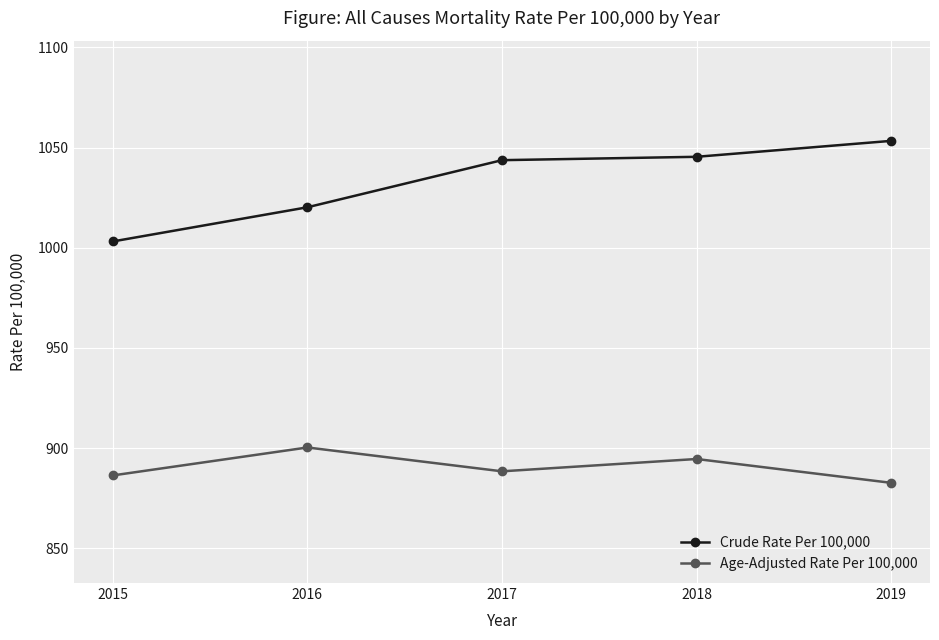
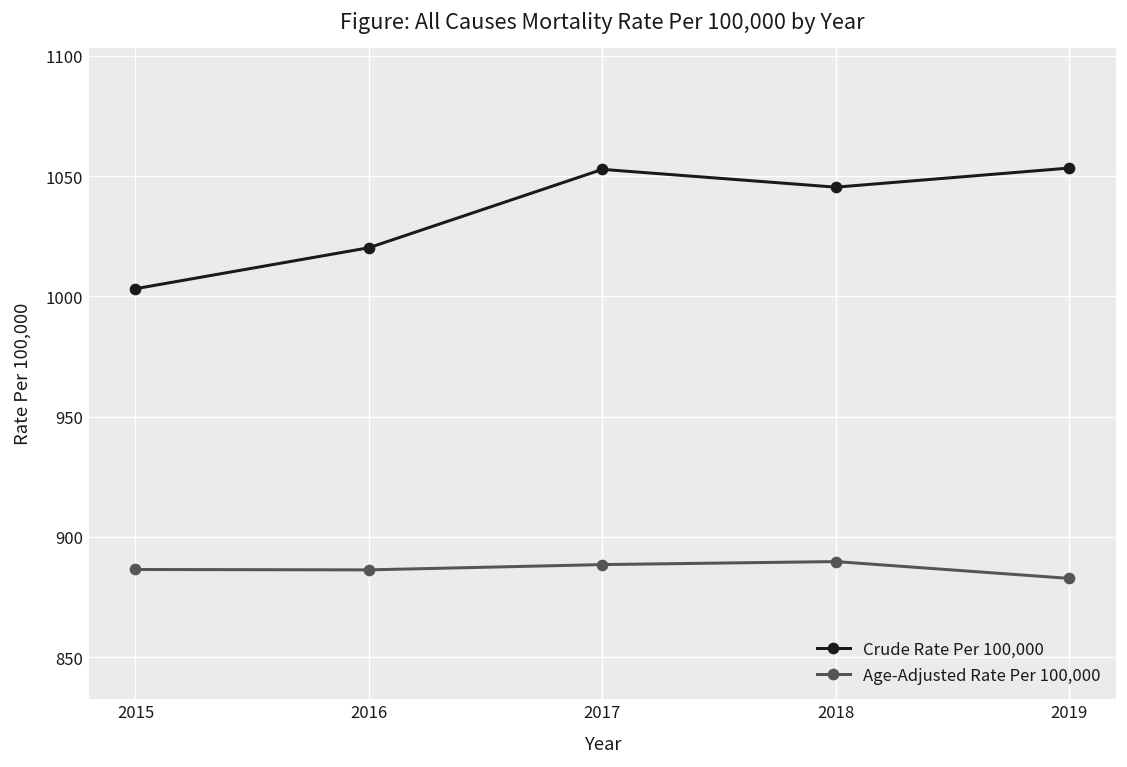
Age-Adjusted Rate Per 100,000, 2016: 900 -> 886
Crude Rate Per 100,000, 2017: 1044 -> 1053
Age-Adjusted Rate Per 100,000, 2018: 895 -> 890
